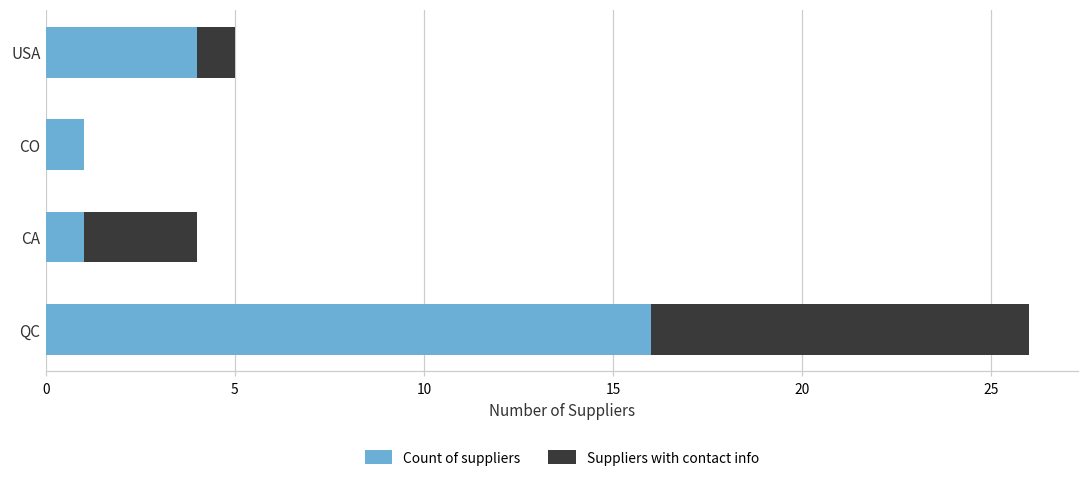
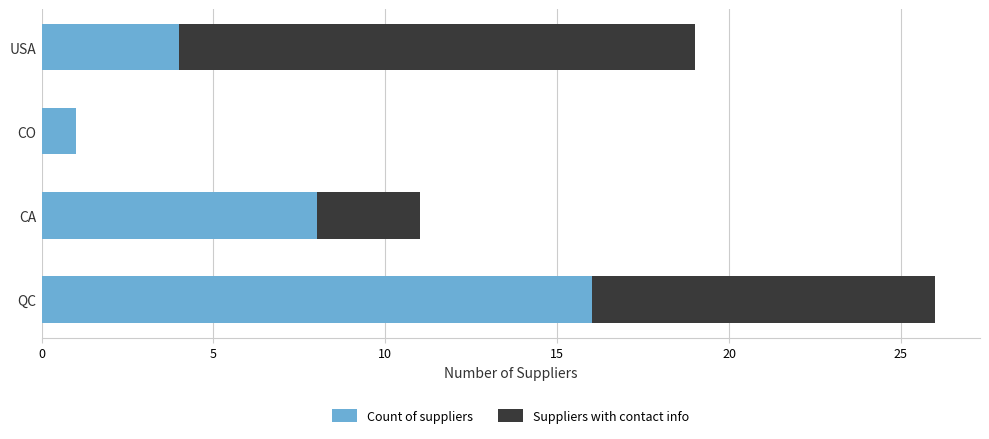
Suppliers with contact info, USA: 1 -> 15
Count of suppliers, CA: 1 -> 8
